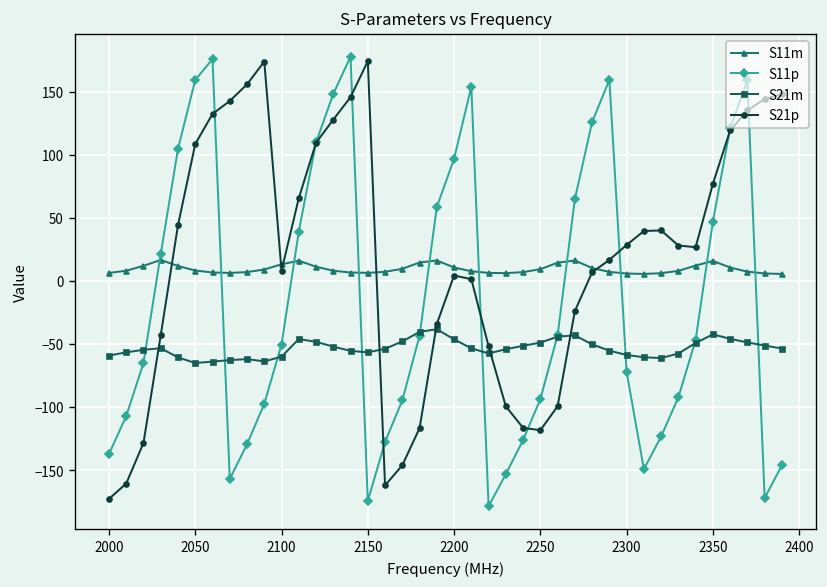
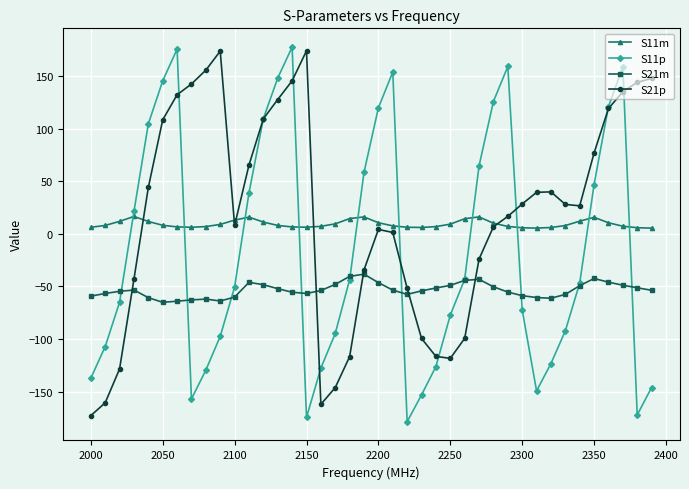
S11p, 2050: 159 -> 146
S11p, 2200: 97 -> 120
S11p, 2250: -94 -> -77
